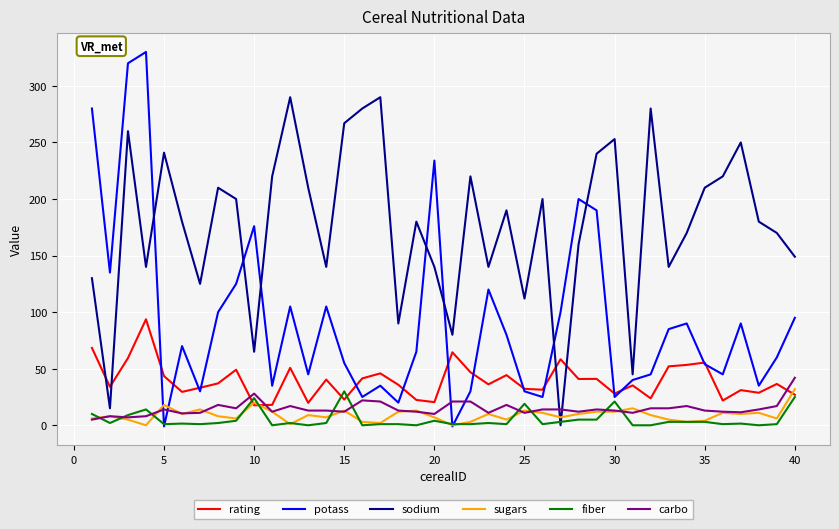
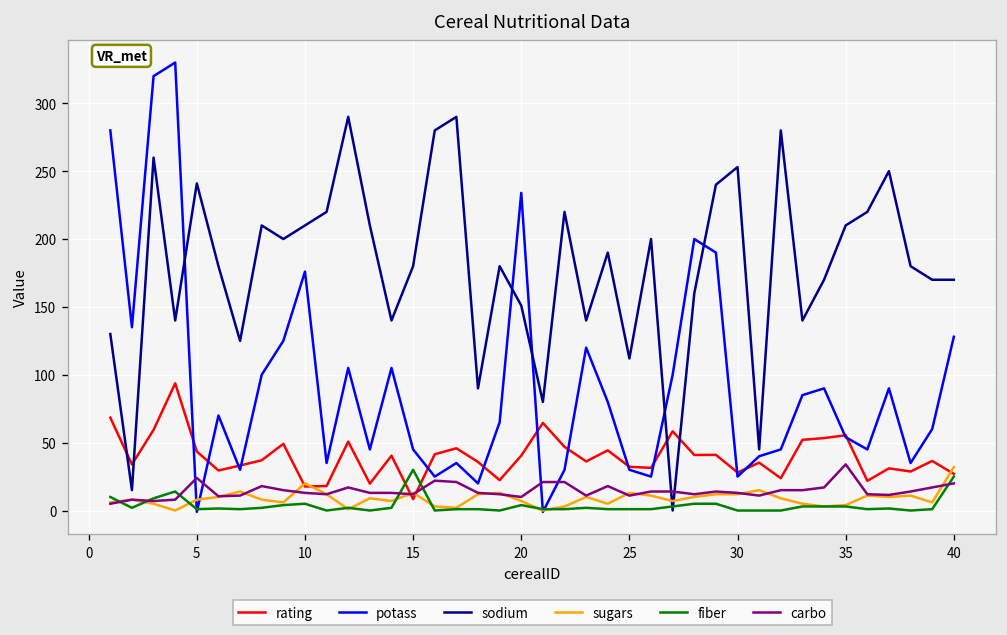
sugars, 5: 18 -> 8
carbo, 5: 14 -> 24
sodium, 10: 65 -> 210
fiber, 10: 24 -> 5
carbo, 10: 28 -> 13
rating, 15: 23 -> 8
potass, 15: 55 -> 45
sodium, 15: 267 -> 180
rating, 20: 20 -> 40
sodium, 20: 140 -> 151
fiber, 25: 19 -> 1
fiber, 30: 21 -> 0
carbo, 35: 13 -> 34
potass, 40: 95 -> 128
sodium, 40: 149 -> 170
carbo, 40: 42 -> 20
